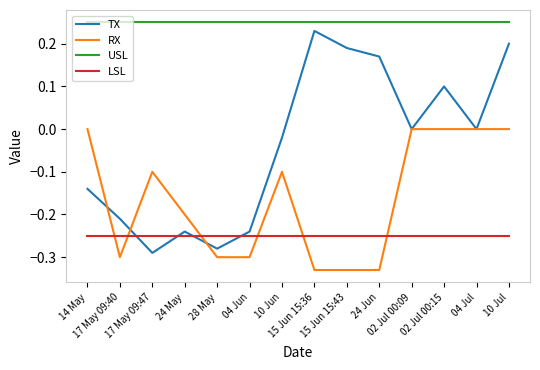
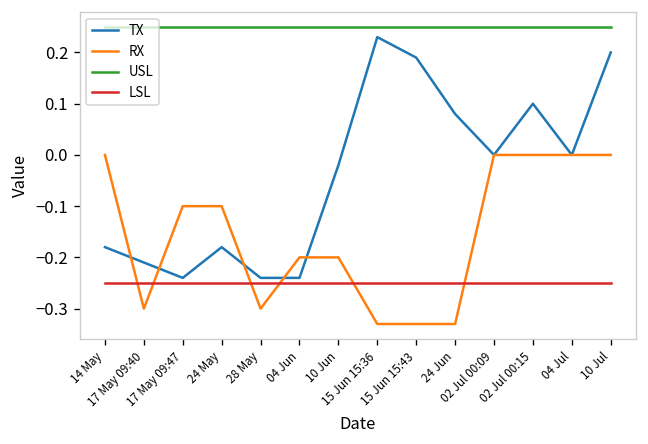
TX, 14 May: -0.14 -> -0.18
TX, 17 May 09:47: -0.29 -> -0.24
TX, 24 May: -0.24 -> -0.18
RX, 24 May: -0.2 -> -0.1
TX, 28 May: -0.28 -> -0.24
RX, 04 Jun: -0.3 -> -0.2
RX, 10 Jun: -0.1 -> -0.2
TX, 24 Jun: 0.17 -> 0.08
